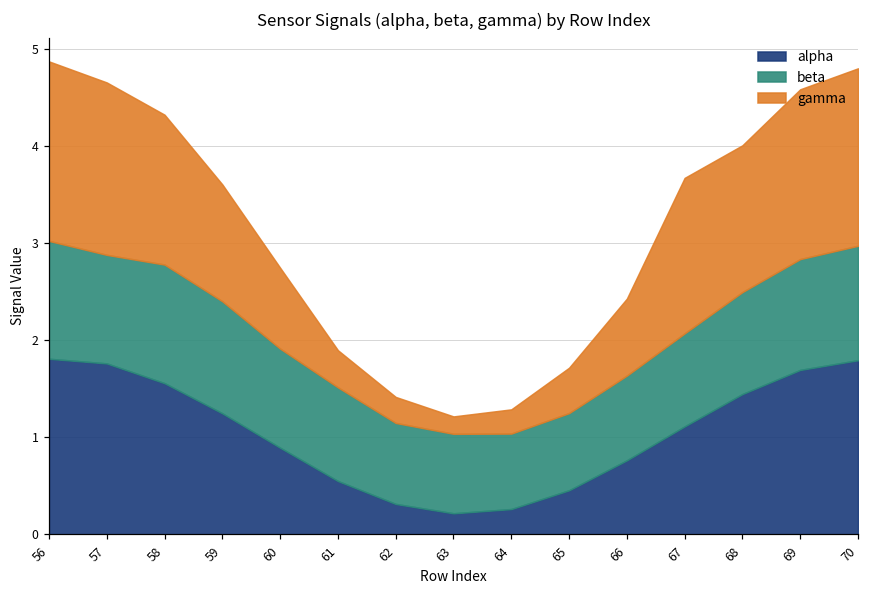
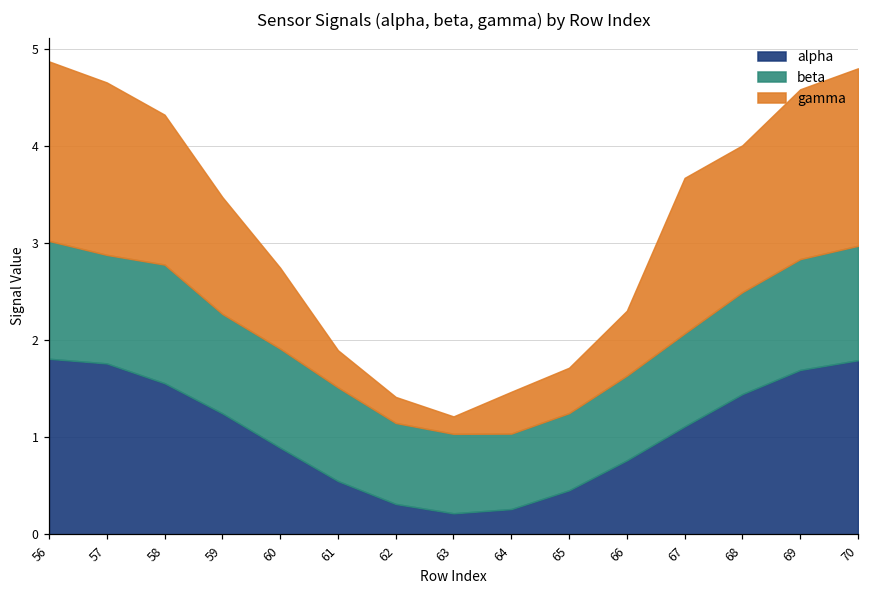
beta, 59: 1.2 -> 1.0
gamma, 64: 0.2 -> 0.4
gamma, 66: 0.8 -> 0.7
